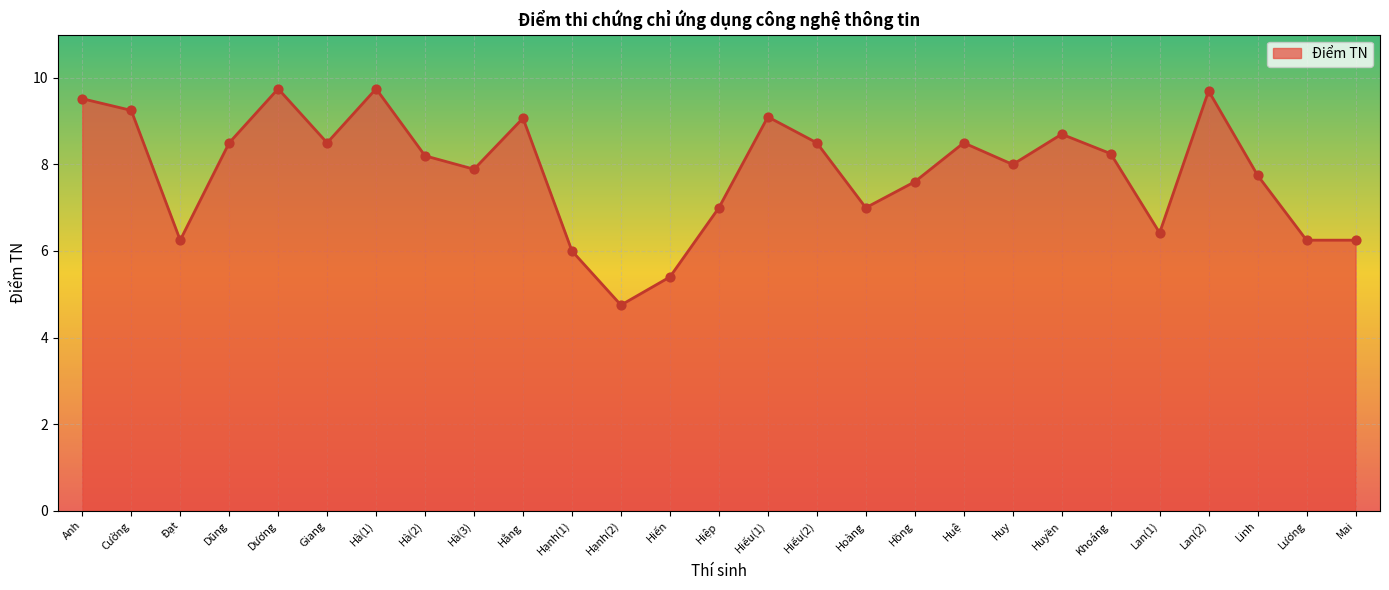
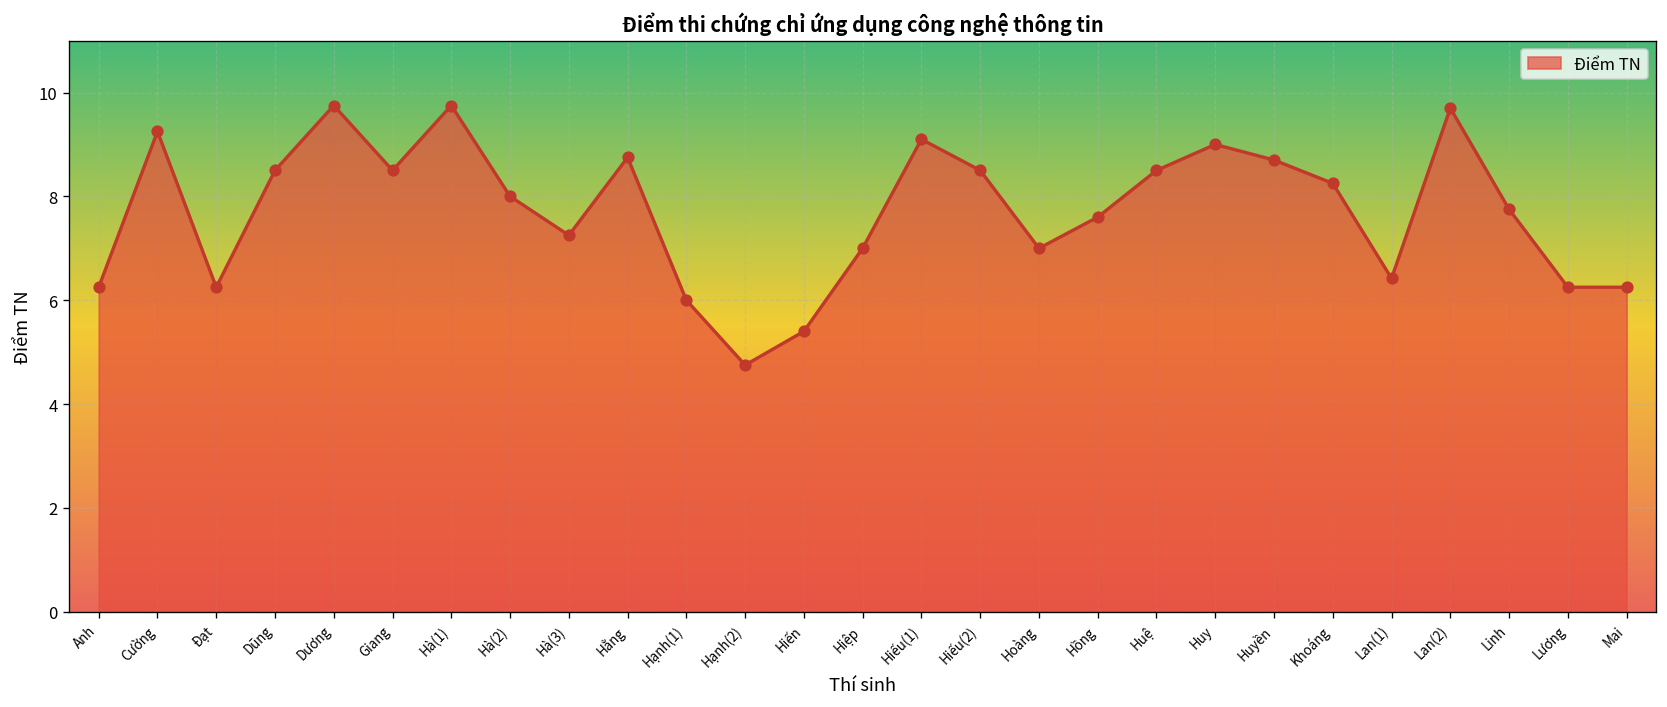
Anh: 9.5 -> 6.3
Hà(2): 8.2 -> 8.0
Hà(3): 7.9 -> 7.3
Hằng: 9.1 -> 8.8
Huy: 8 -> 9
